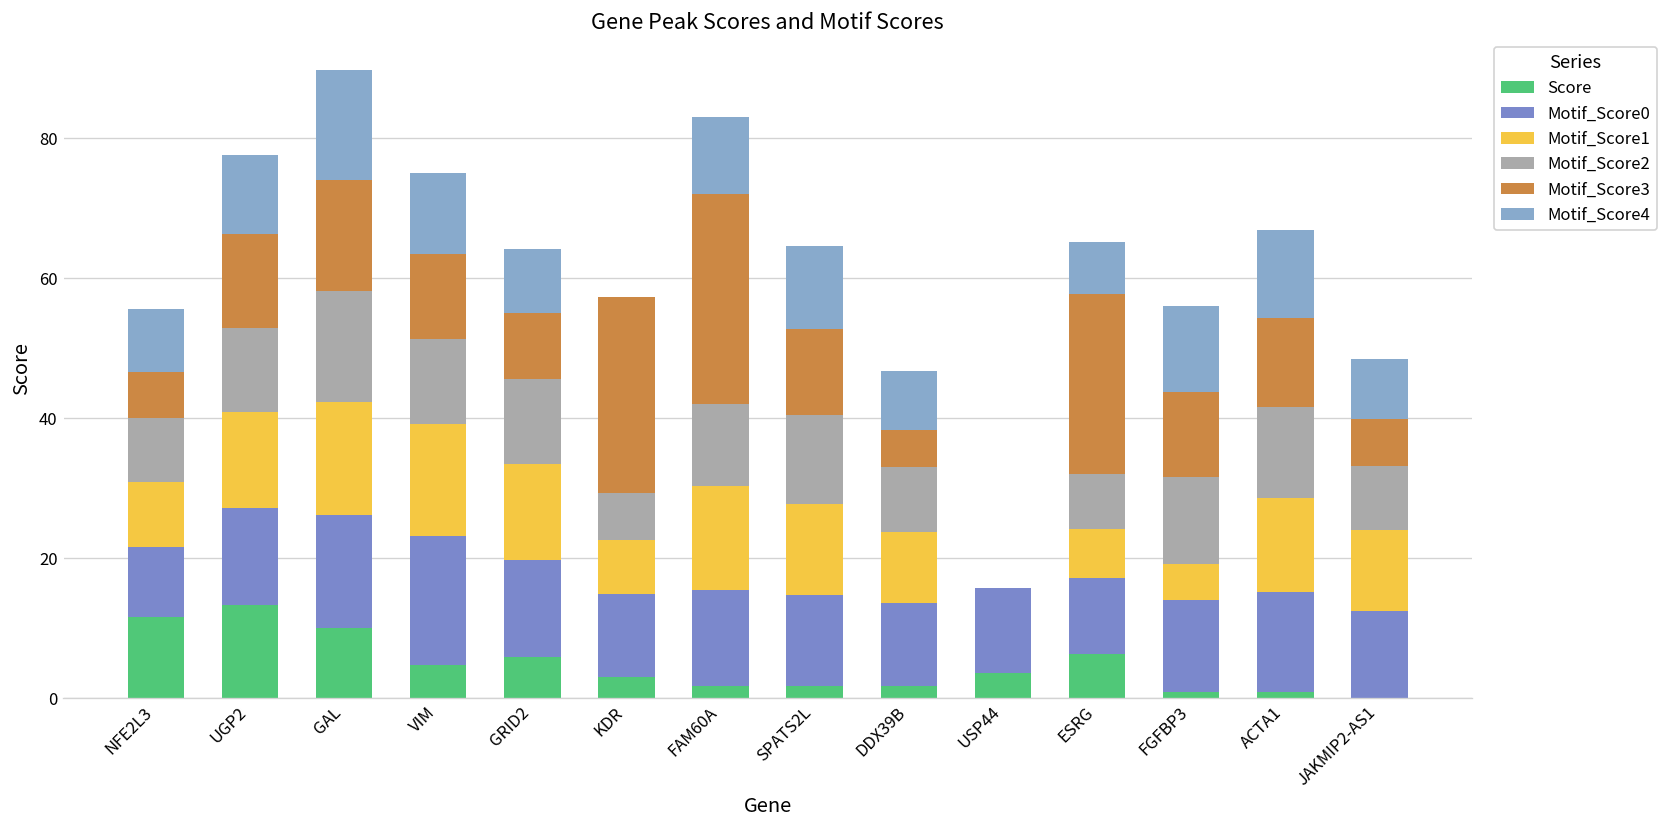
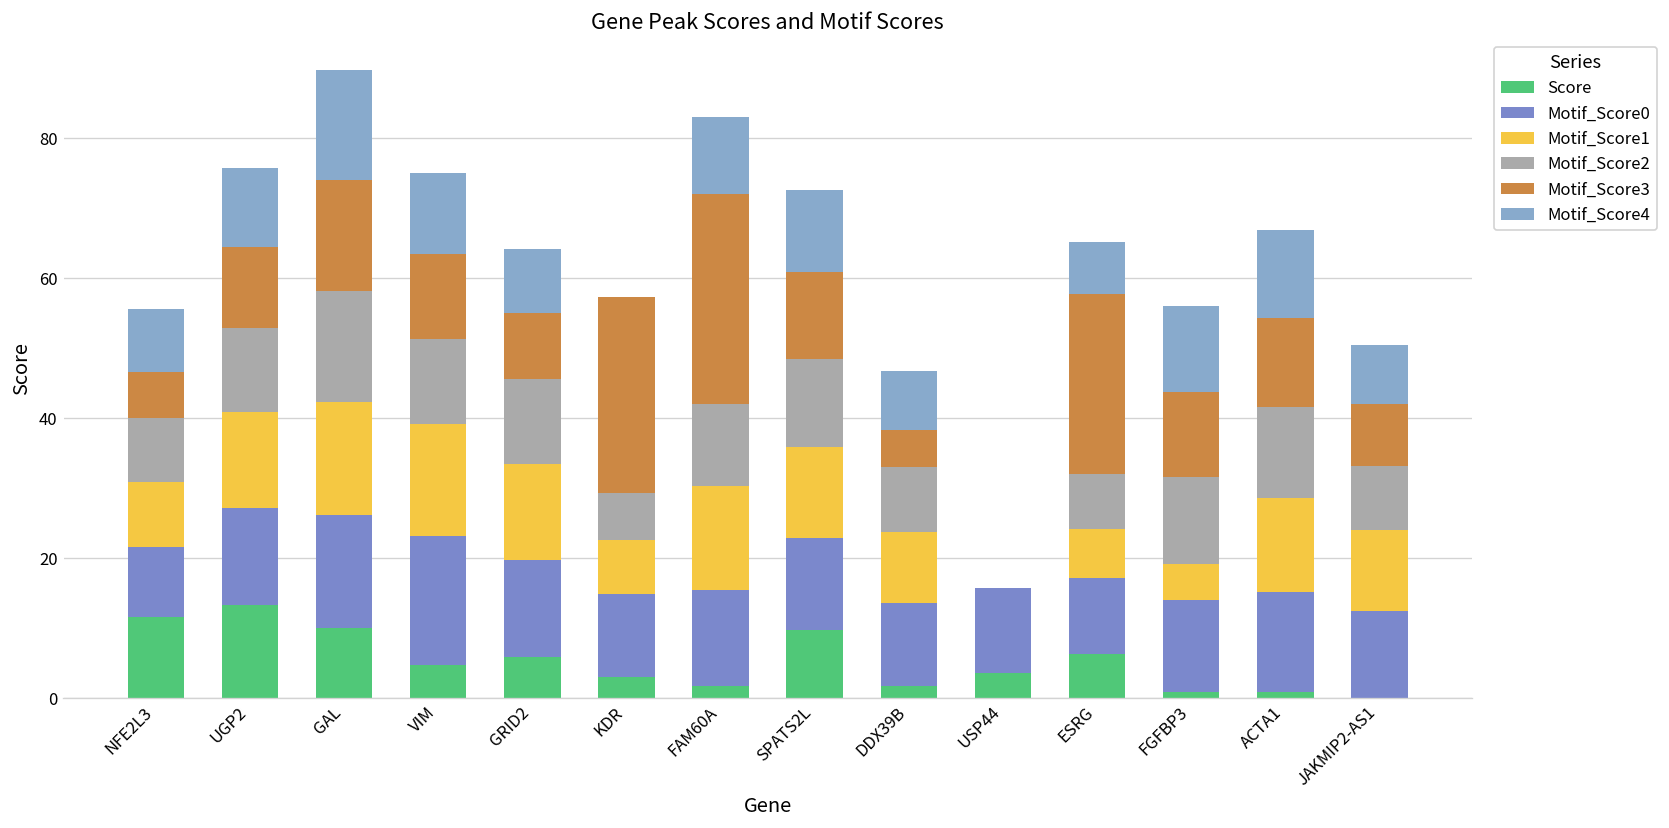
Motif_Score3, UGP2: 13 -> 12
Score, SPATS2L: 2 -> 10
Motif_Score3, JAKMIP2-AS1: 7 -> 9
